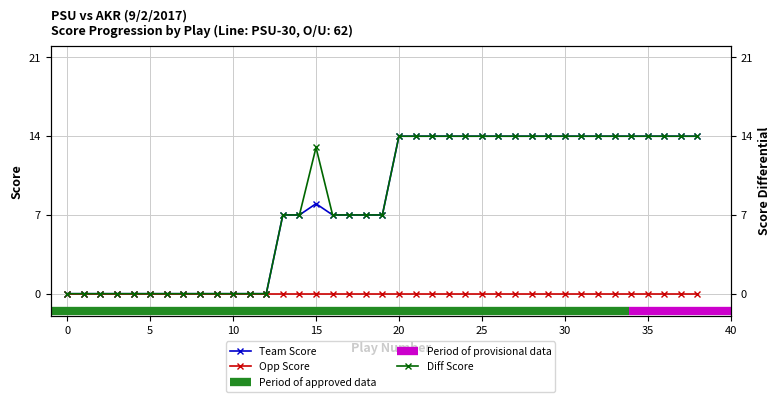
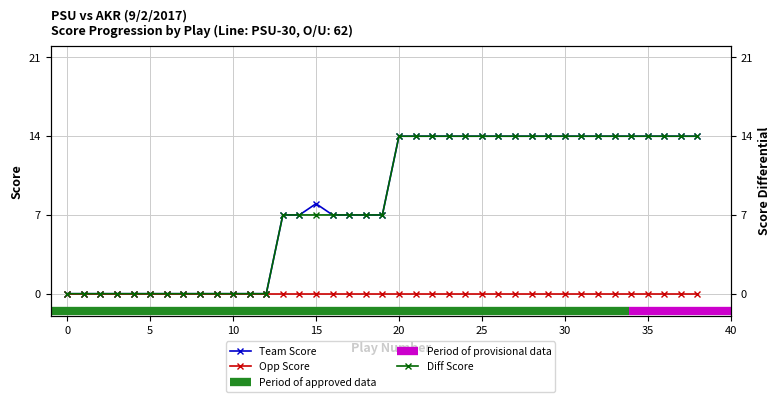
Diff Score, 15: 13 -> 7
